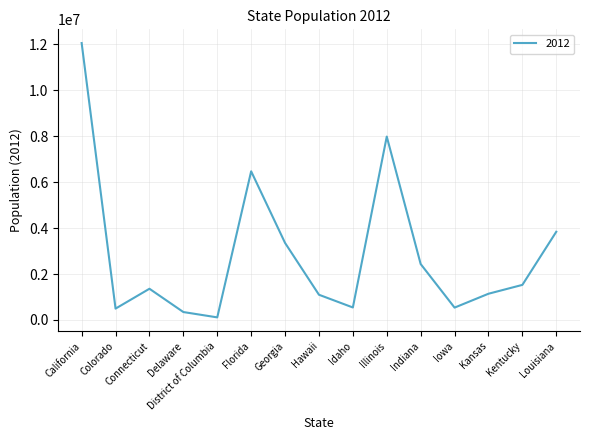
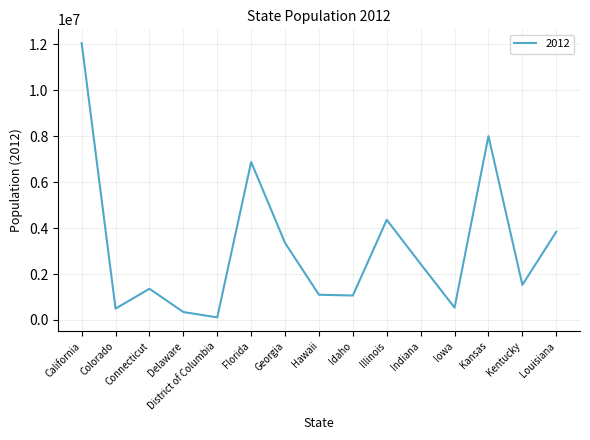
Florida: 6500000 -> 6900000
Idaho: 500000 -> 1100000
Illinois: 8000000 -> 4400000
Kansas: 1100000 -> 8000000
